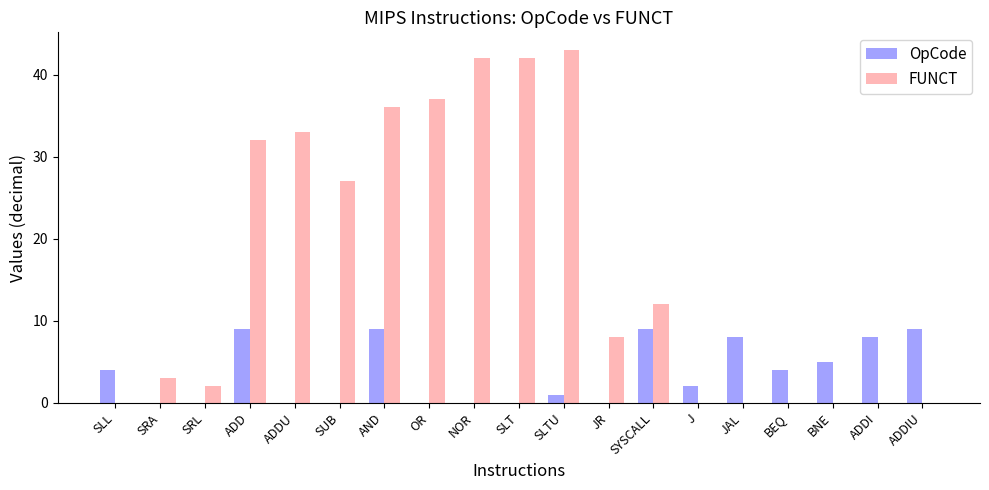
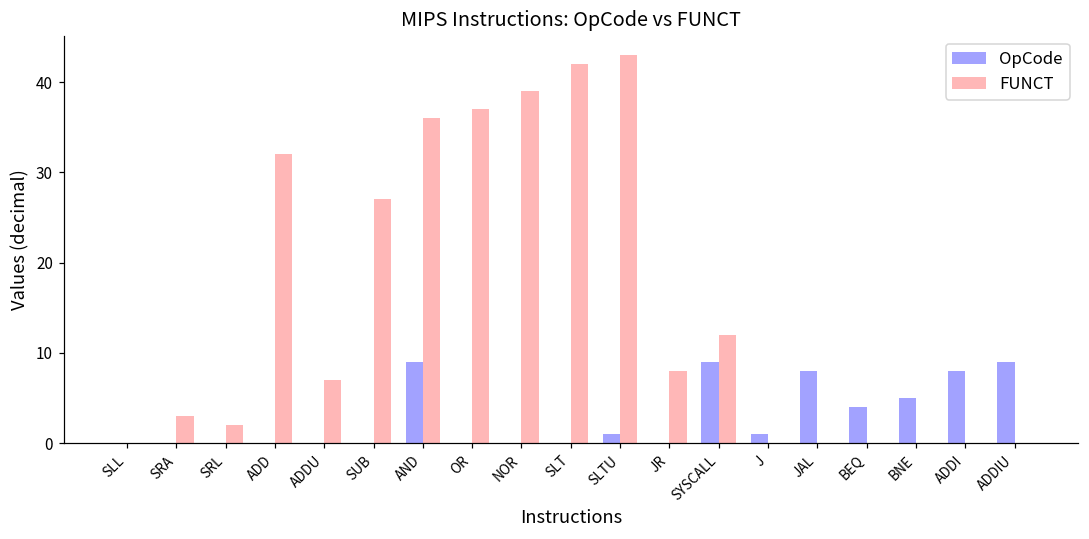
OpCode, SLL: 4 -> 0
OpCode, ADD: 9 -> 0
FUNCT, ADDU: 33 -> 7
FUNCT, NOR: 42 -> 39
OpCode, J: 2 -> 1
